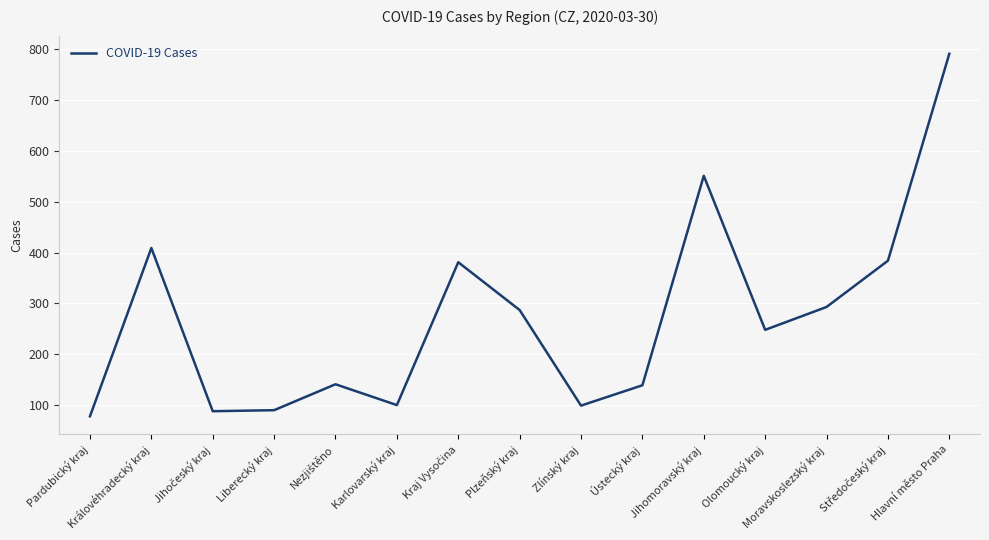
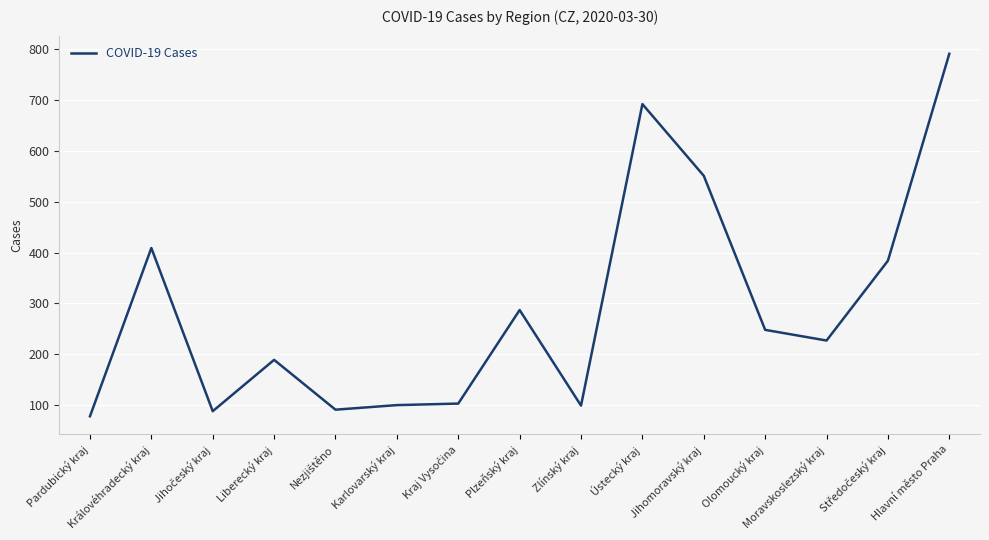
Liberecký kraj: 90 -> 190
Nezjištěno: 140 -> 90
Kraj Vysočina: 380 -> 100
Ústecký kraj: 140 -> 690
Moravskoslezský kraj: 290 -> 230
